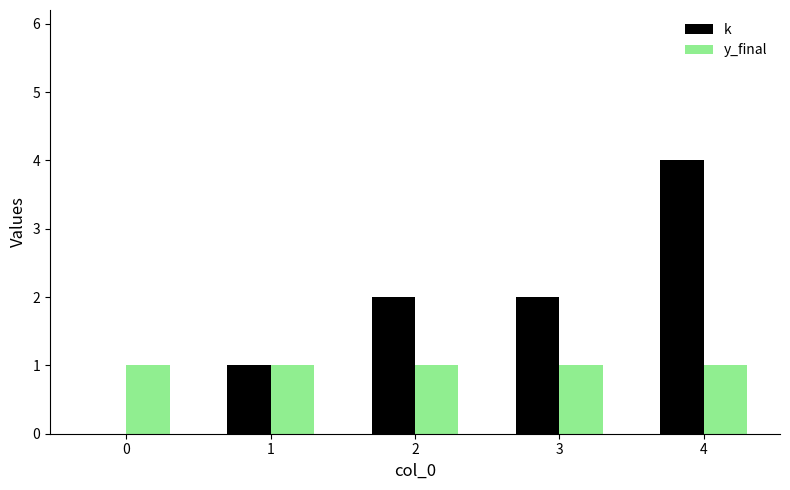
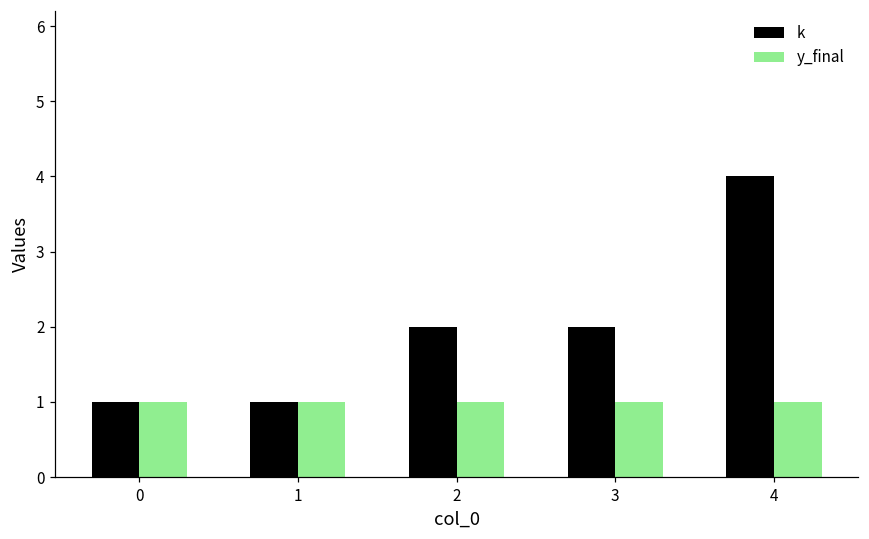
k, 0: 0 -> 1
